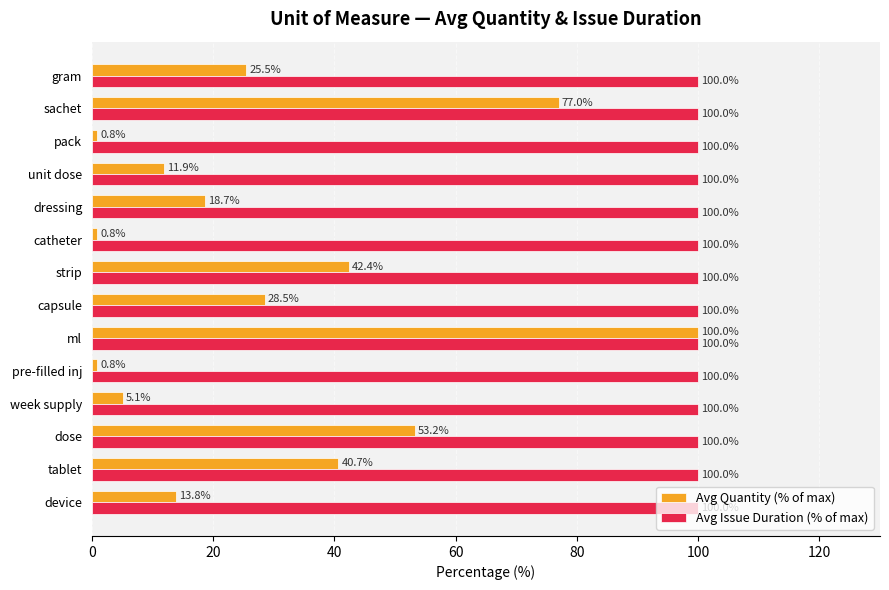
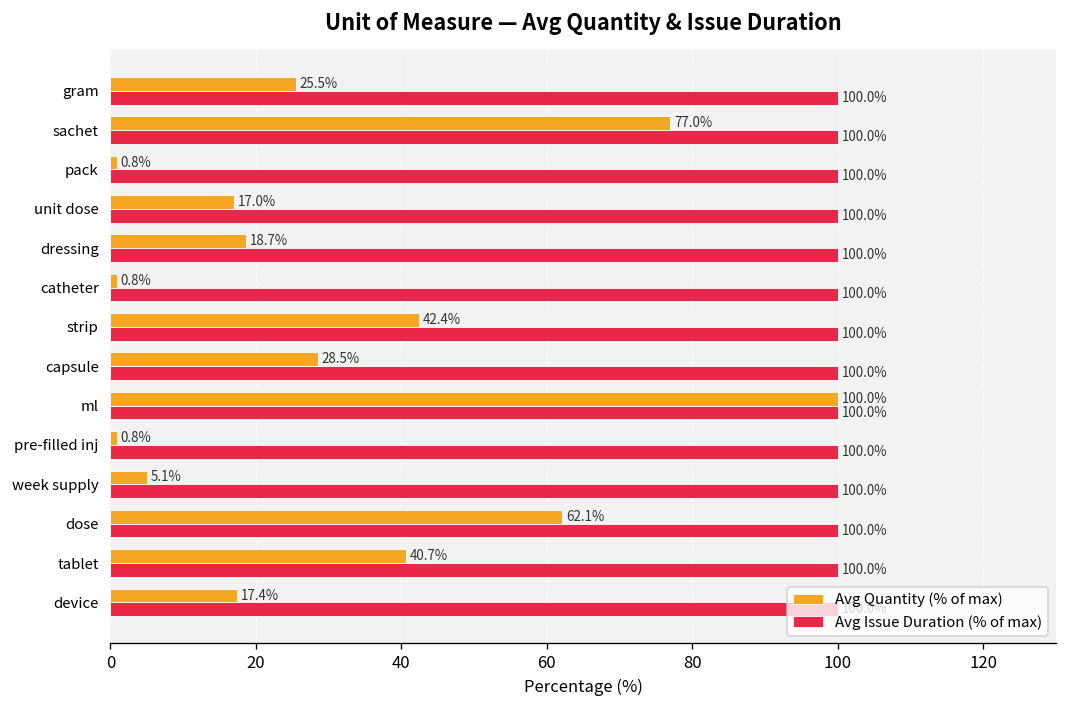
Avg Quantity (% of max), unit dose: 11.9% -> 17.0%
Avg Quantity (% of max), dose: 53.2% -> 62.1%
Avg Quantity (% of max), device: 13.8% -> 17.4%
